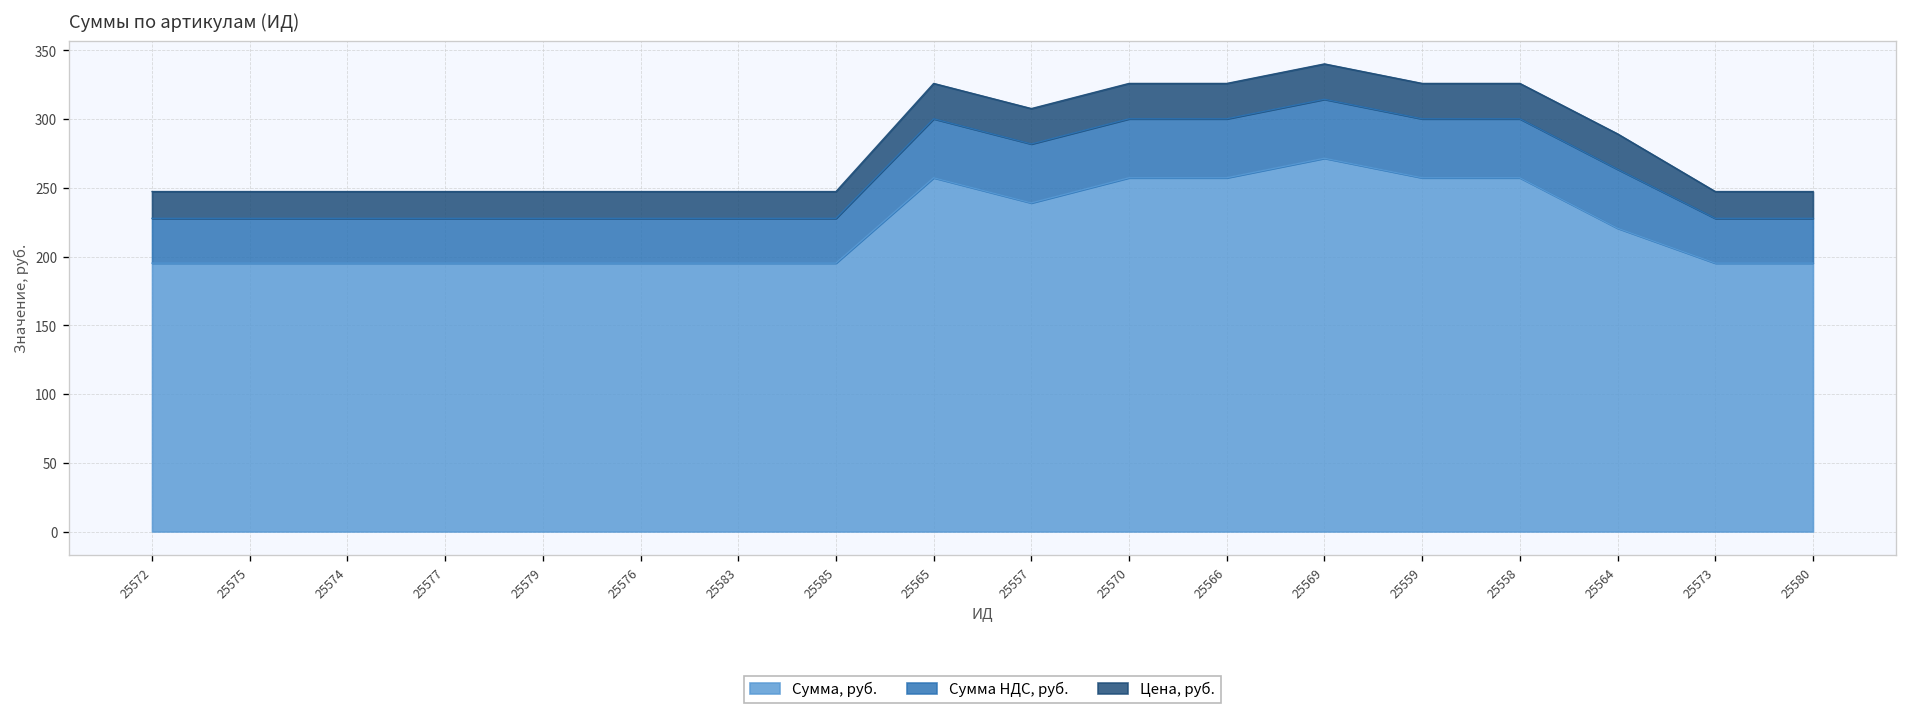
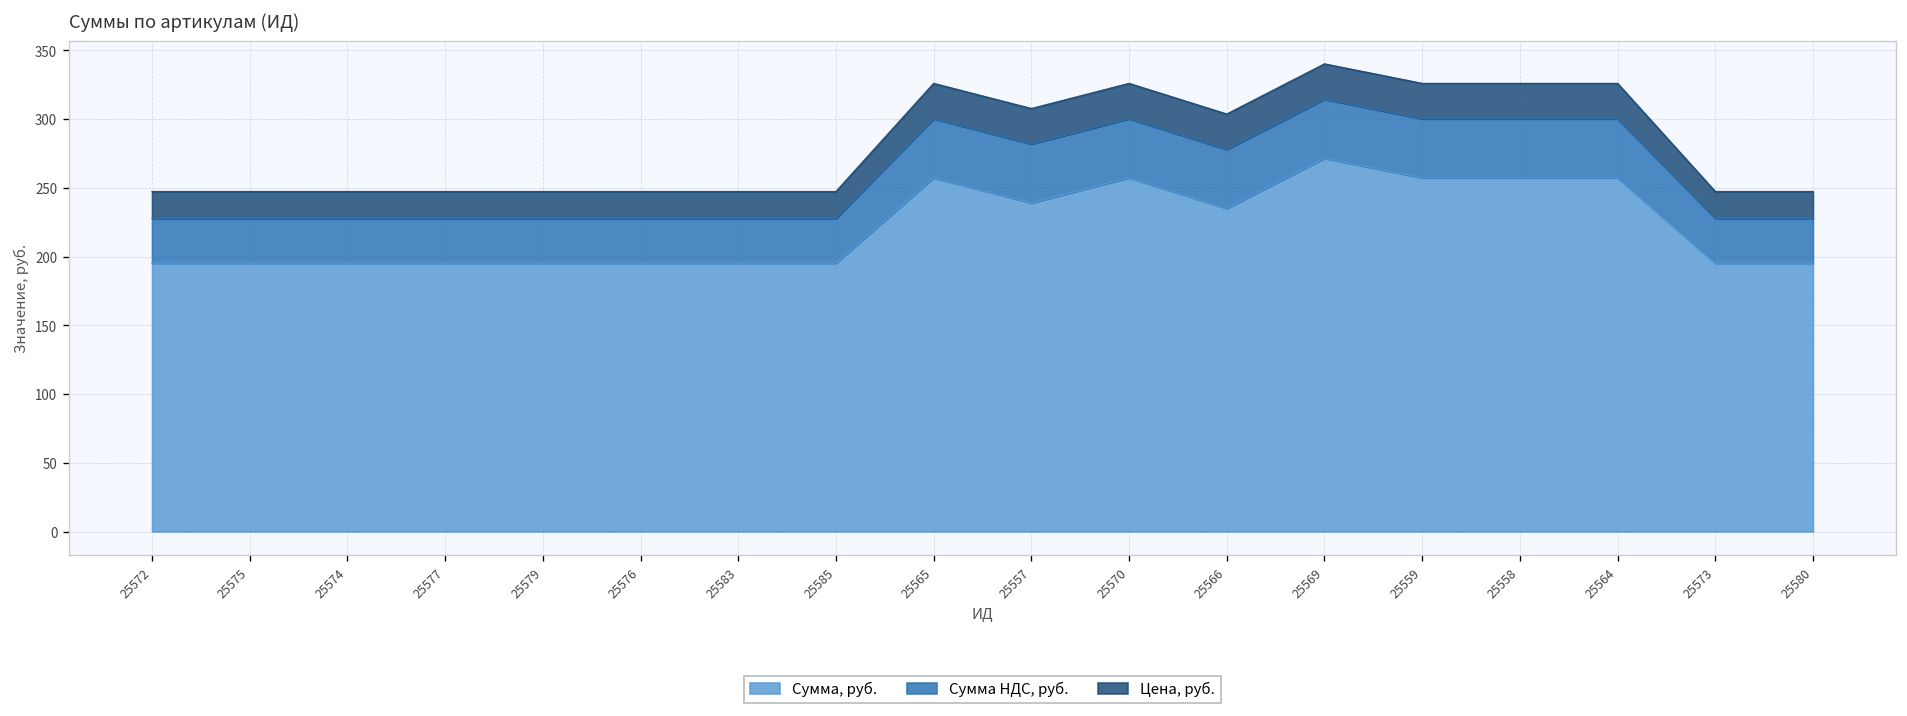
Сумма, руб., 25566: 257 -> 235
Сумма, руб., 25564: 221 -> 257
